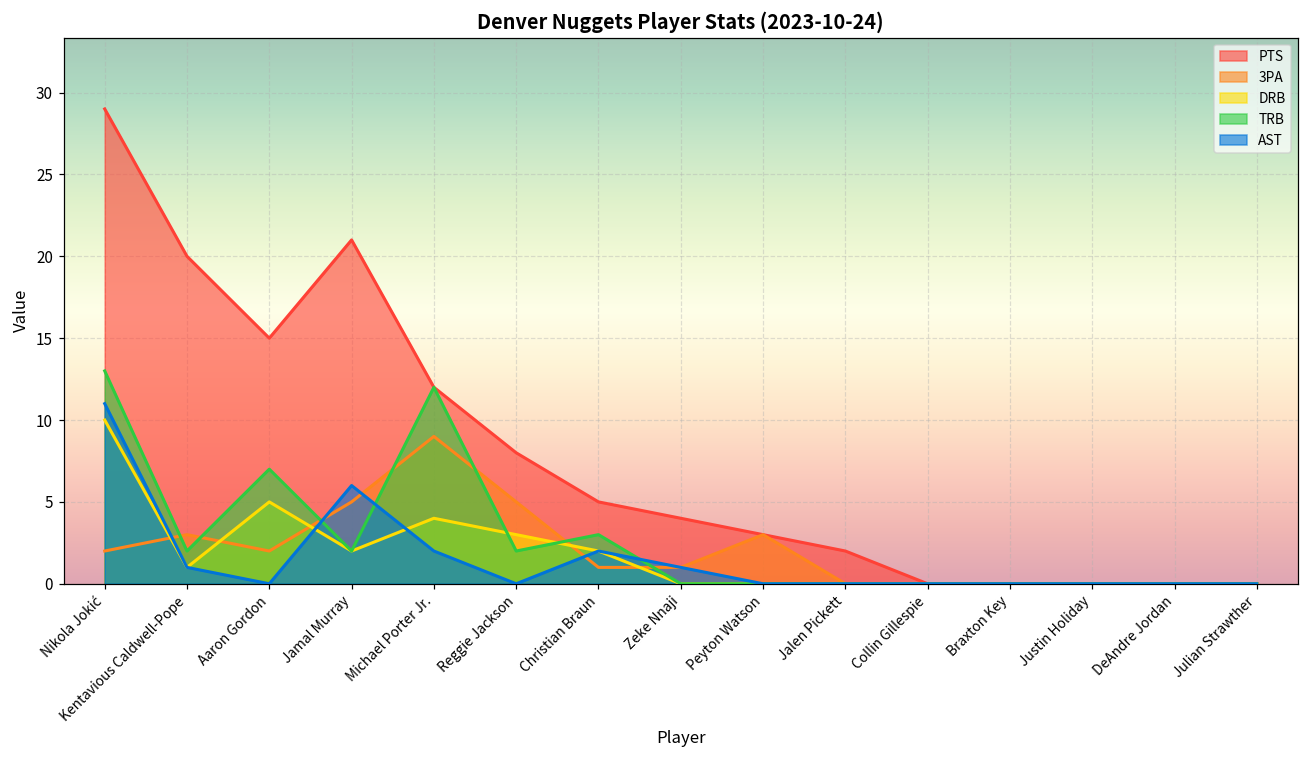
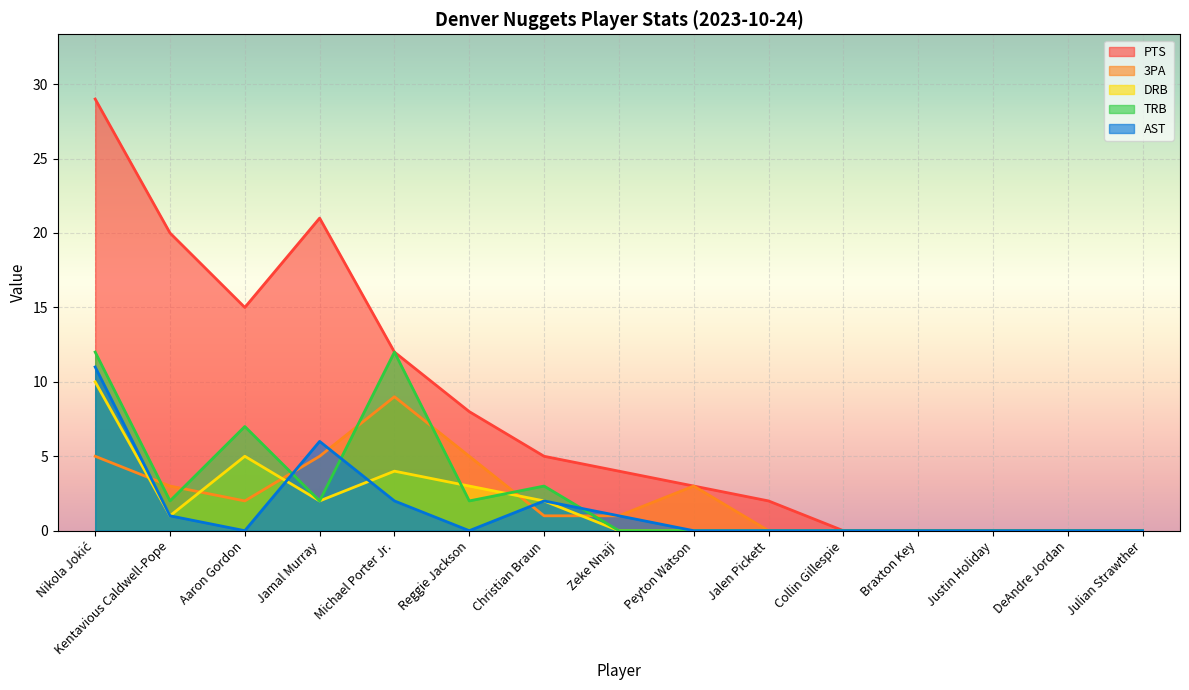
3PA, Nikola Jokić: 2 -> 5
TRB, Nikola Jokić: 13 -> 12
